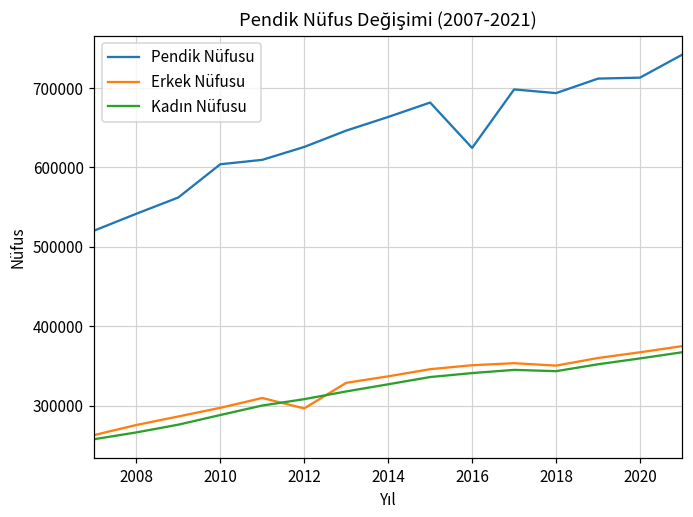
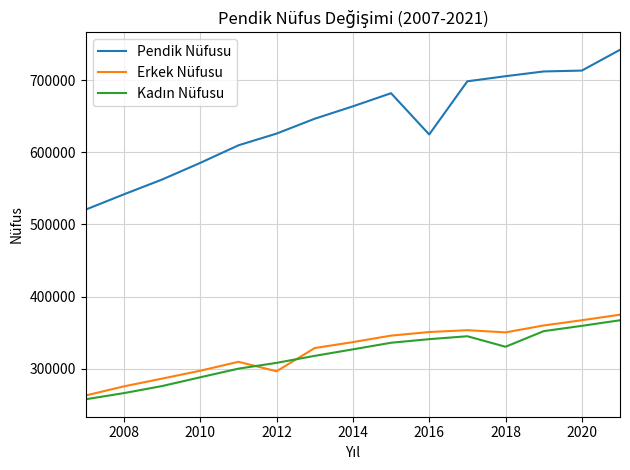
Pendik Nüfusu, 2010: 600000 -> 590000
Pendik Nüfusu, 2018: 690000 -> 710000
Kadın Nüfusu, 2018: 340000 -> 330000
